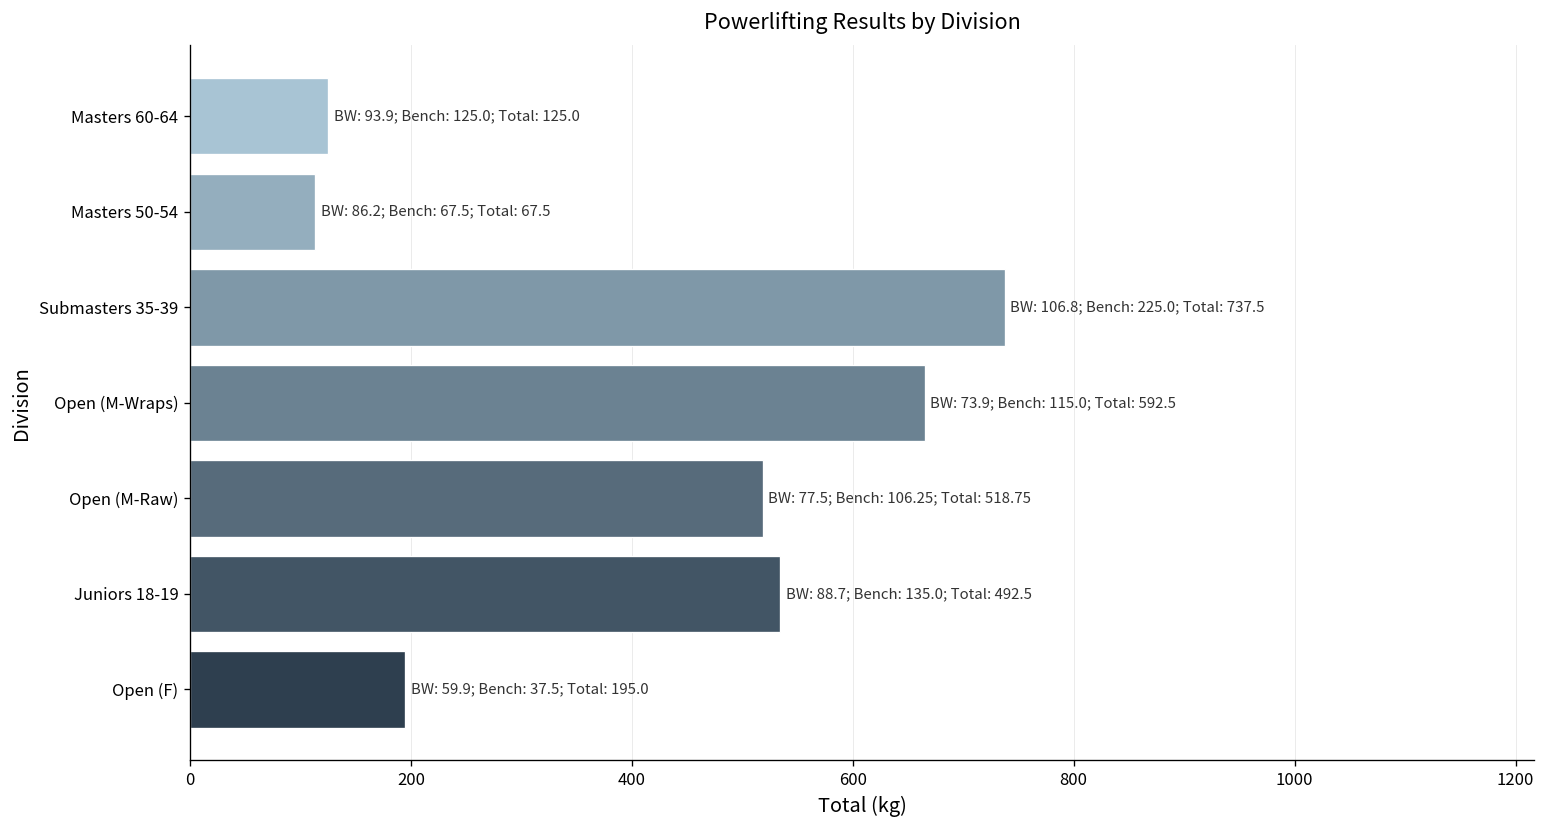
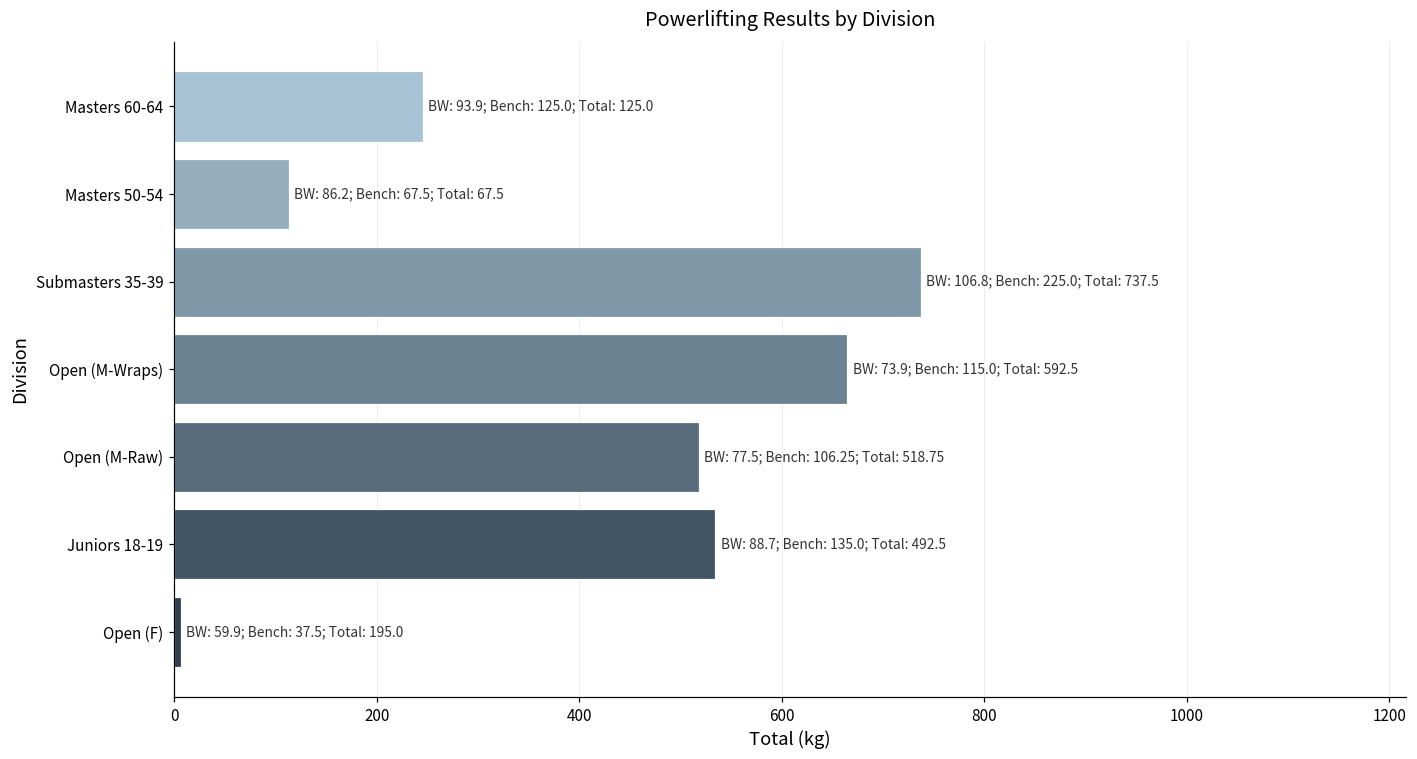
Masters 60-64: 130 -> 250
Open (F): 200 -> 10
